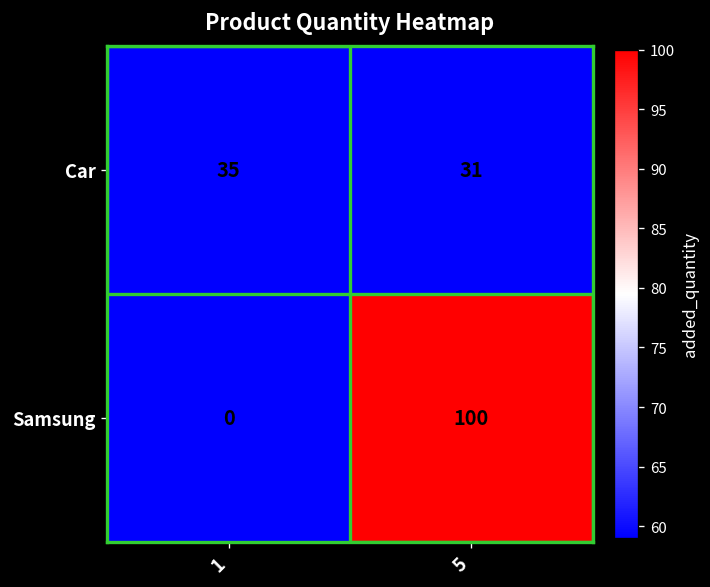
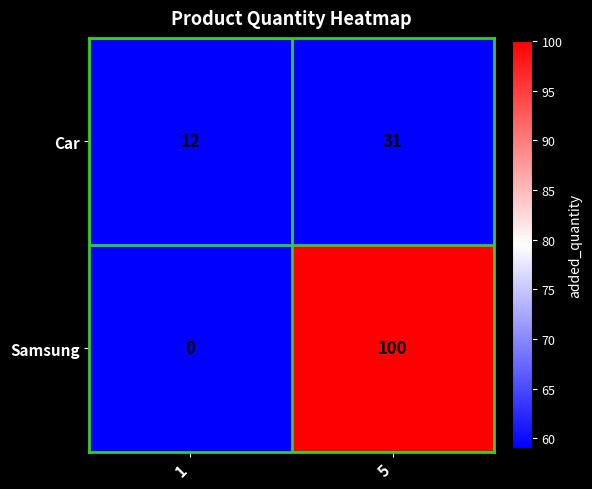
Car, 1: 35 -> 12
